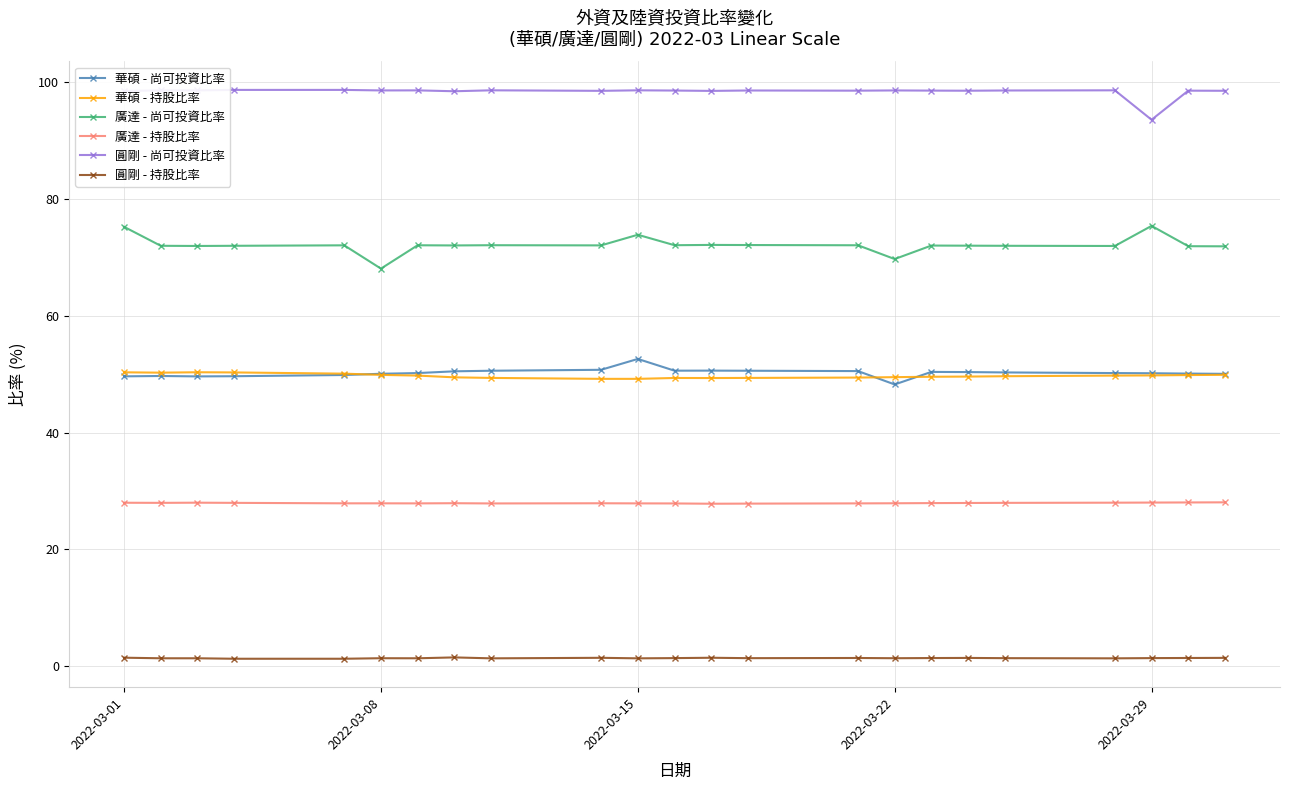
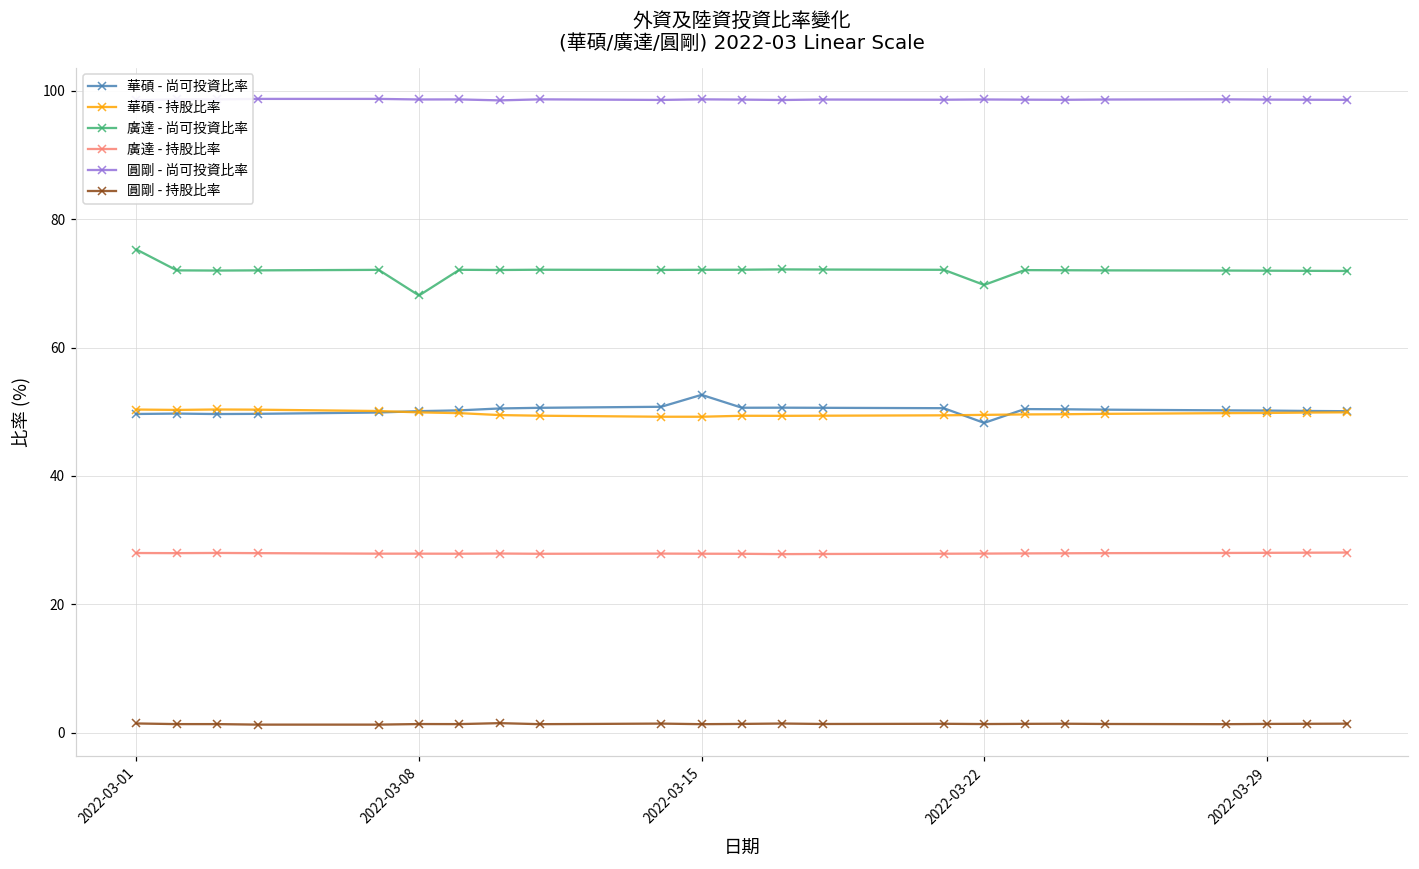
廣達 - 尚可投資比率, 2022-03-15: 74 -> 72
廣達 - 尚可投資比率, 2022-03-29: 75 -> 72
圓剛 - 尚可投資比率, 2022-03-29: 94 -> 99
